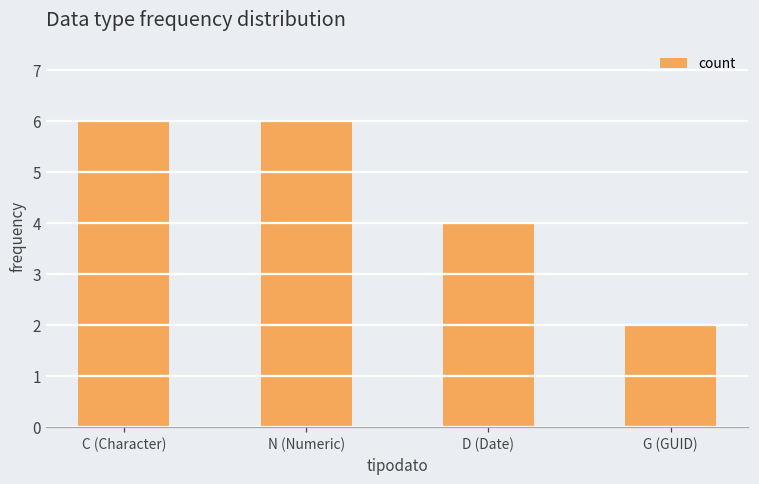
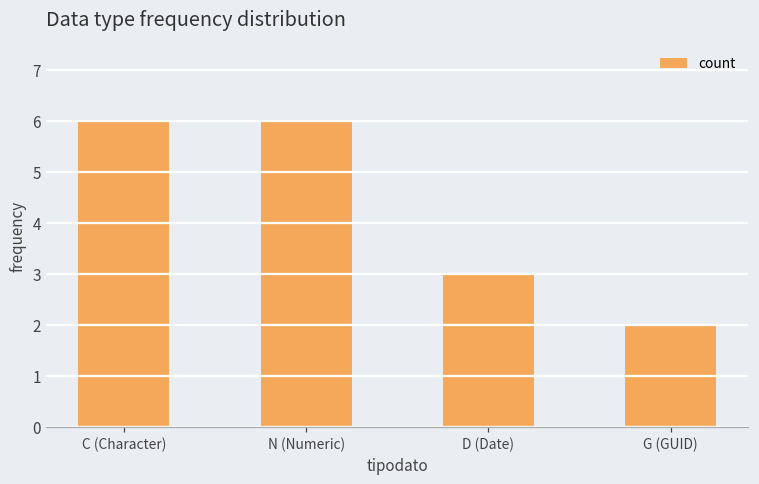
D (Date): 4 -> 3
